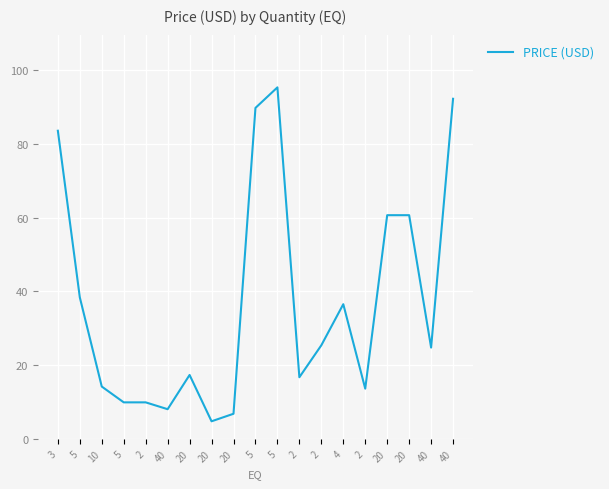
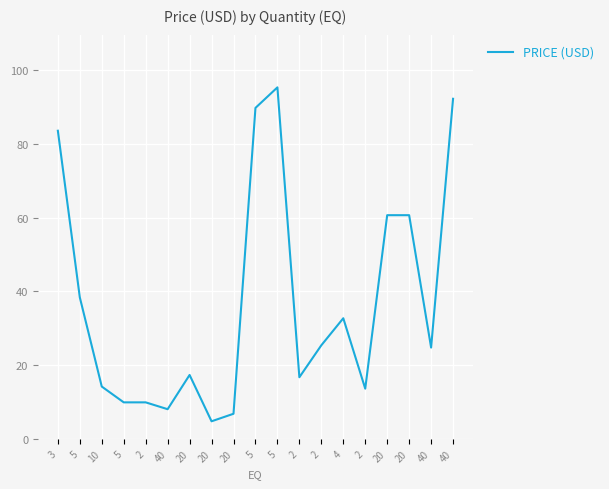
4: 37 -> 33
